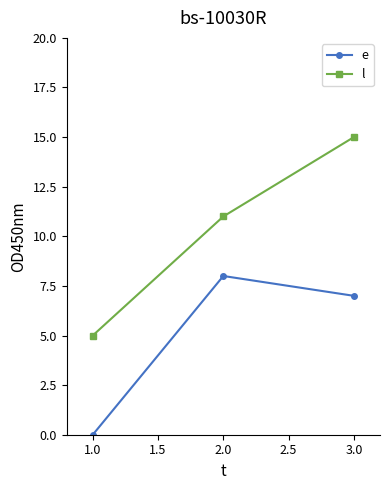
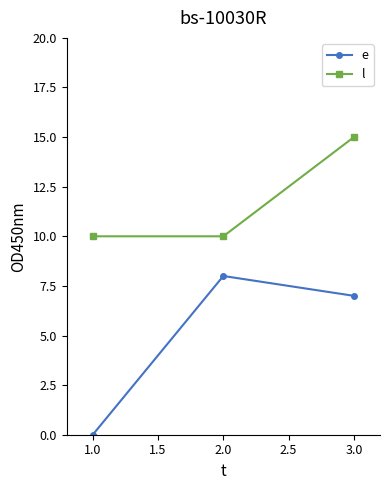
l, 1.0: 5 -> 10
l, 2.0: 11 -> 10
